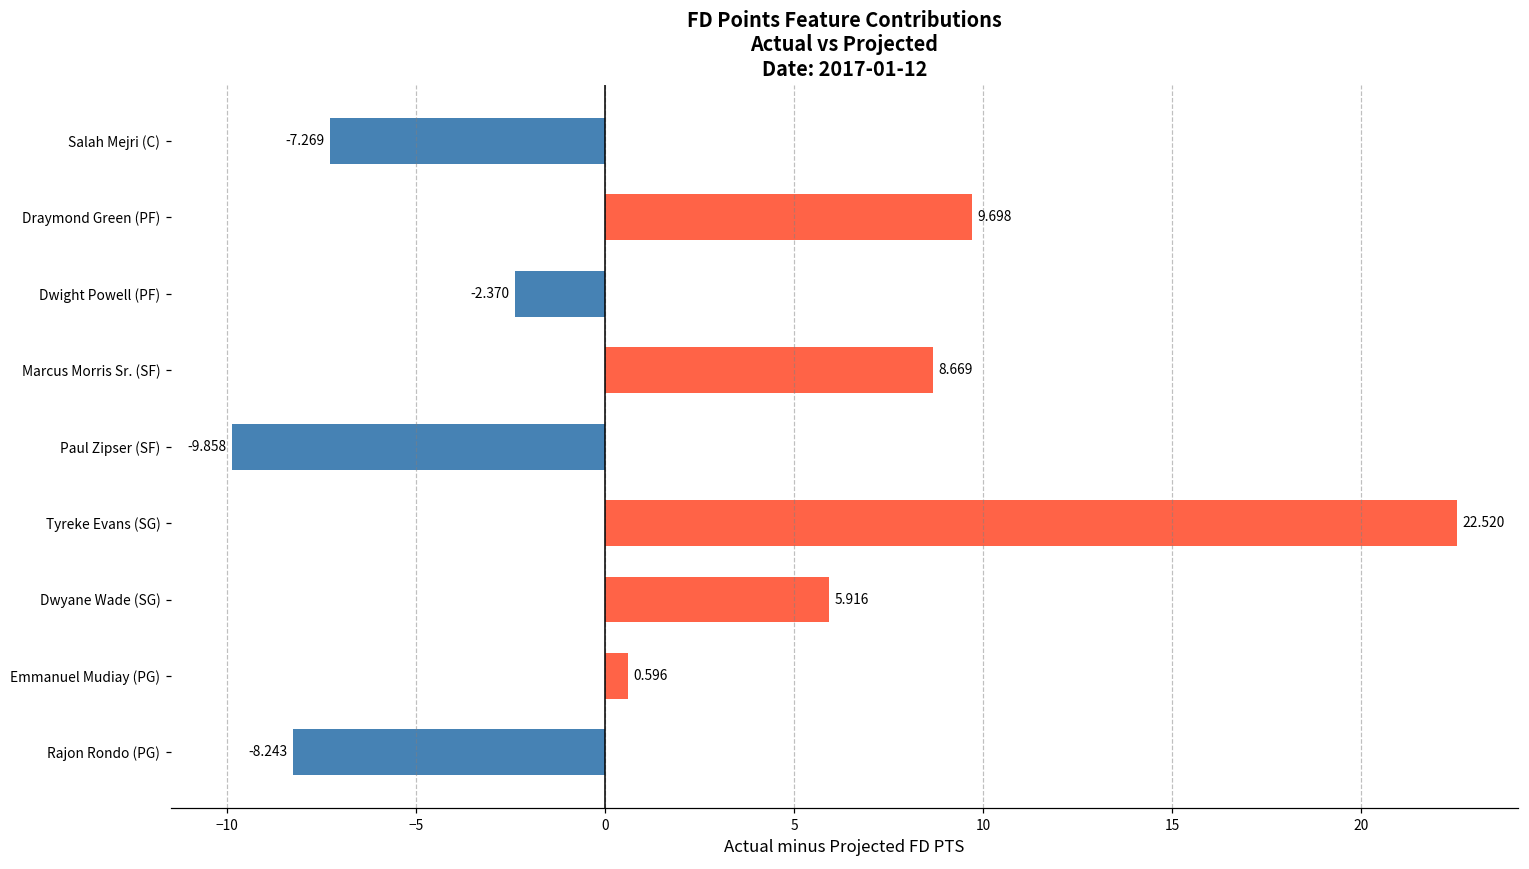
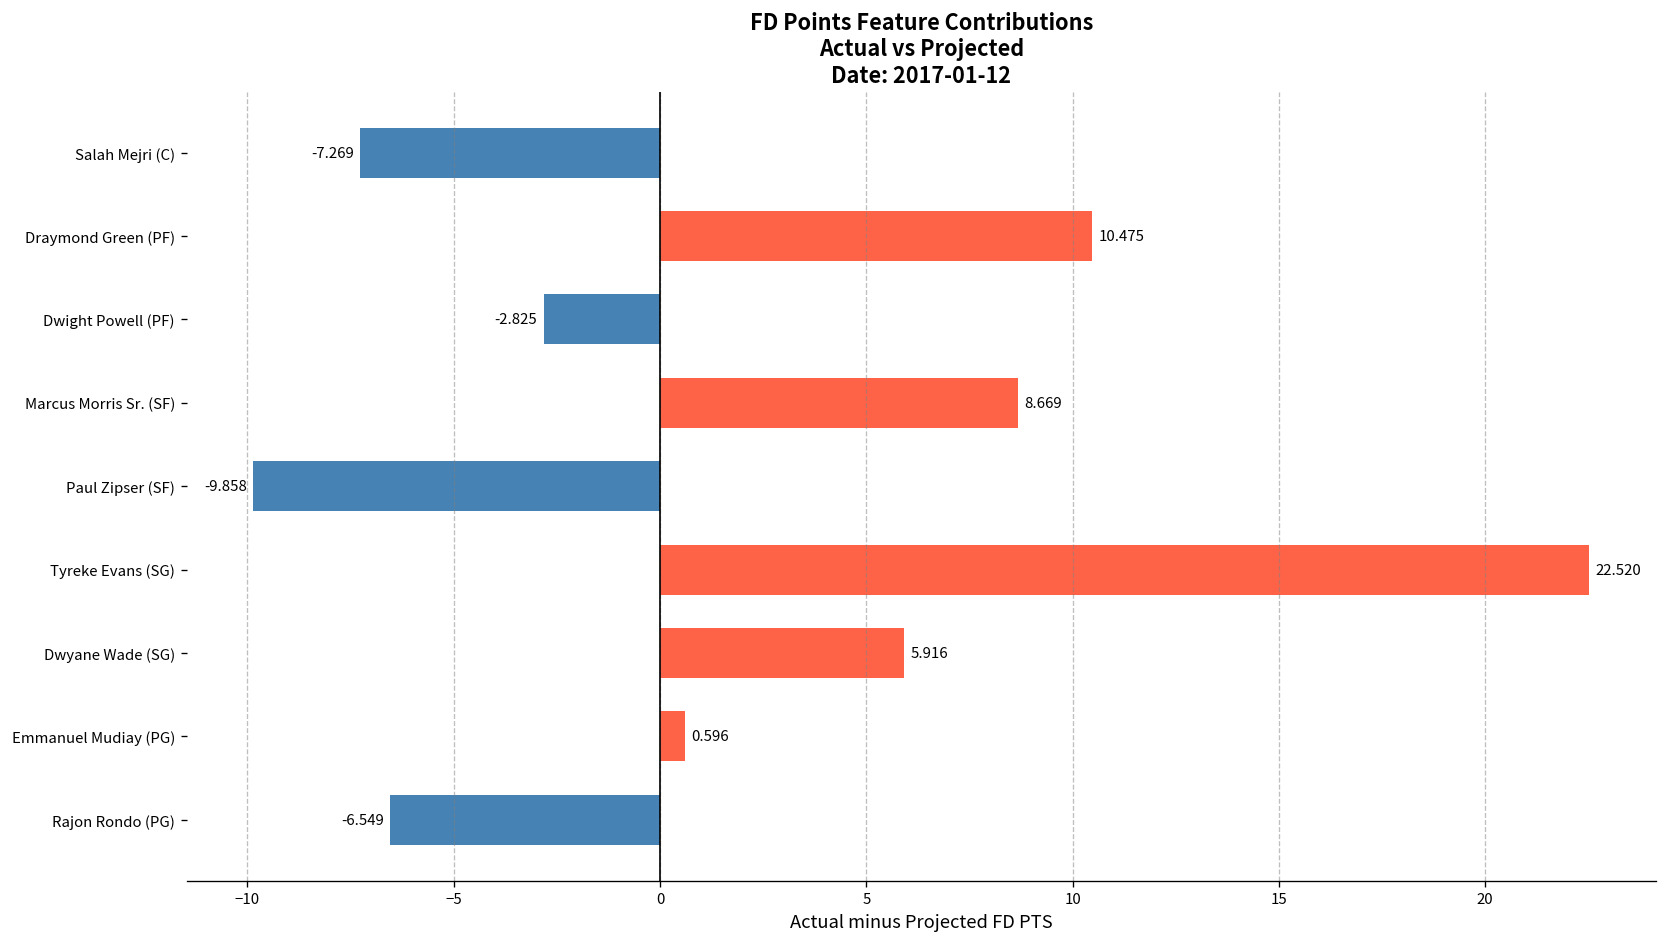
Draymond Green (PF): 9.698 -> 10.475
Dwight Powell (PF): -2.370 -> -2.825
Rajon Rondo (PG): -8.243 -> -6.549
